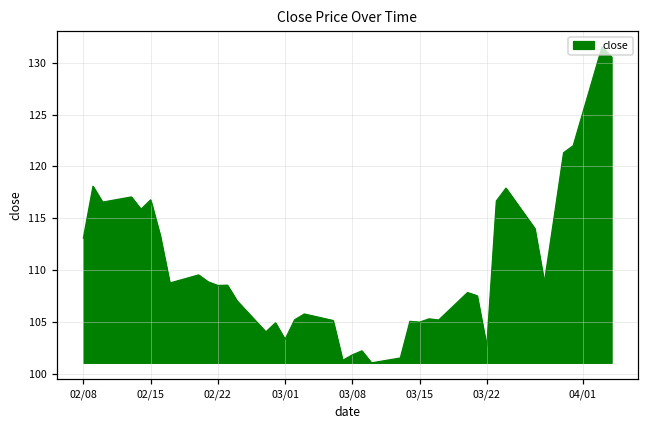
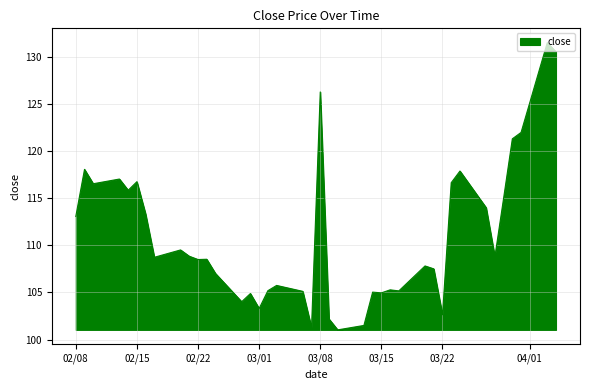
03/08: 102 -> 126
